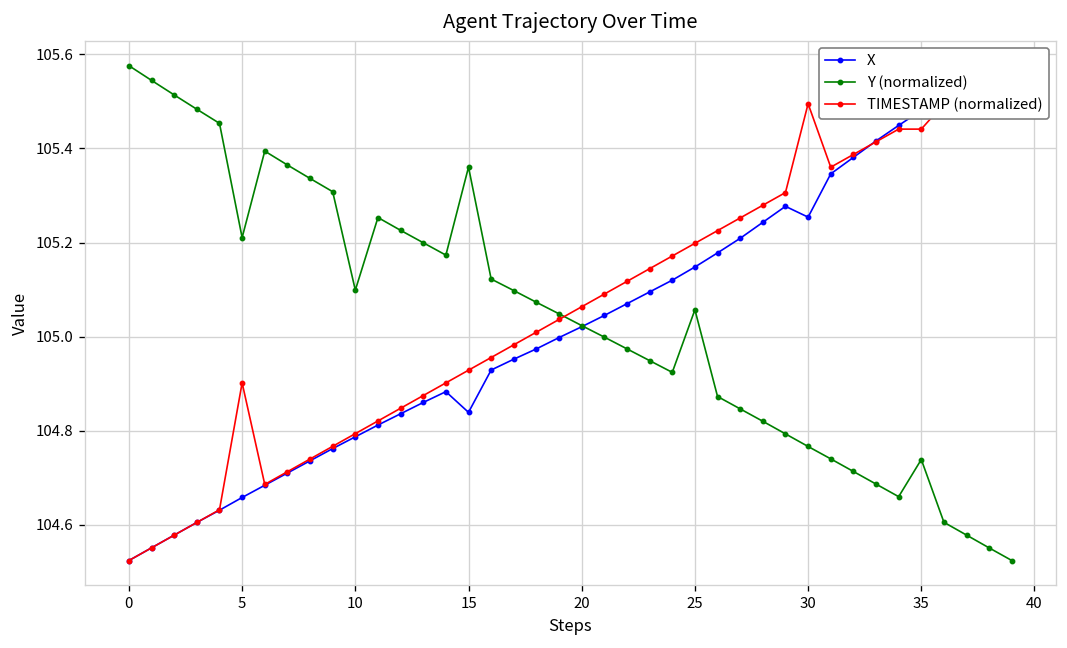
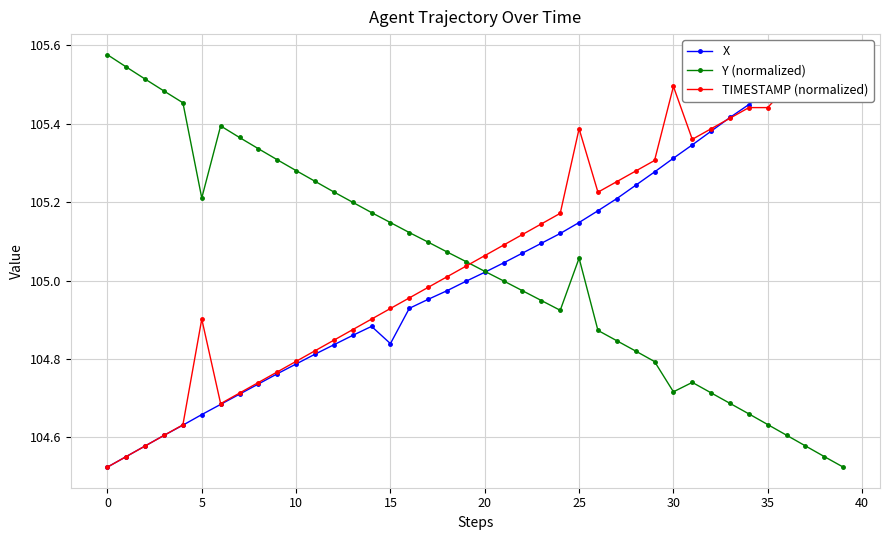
Y (normalized), 10: 105.10 -> 105.28
Y (normalized), 15: 105.36 -> 105.15
TIMESTAMP (normalized), 25: 105.20 -> 105.39
X, 30: 105.25 -> 105.31
Y (normalized), 30: 104.77 -> 104.72
Y (normalized), 35: 104.74 -> 104.63
